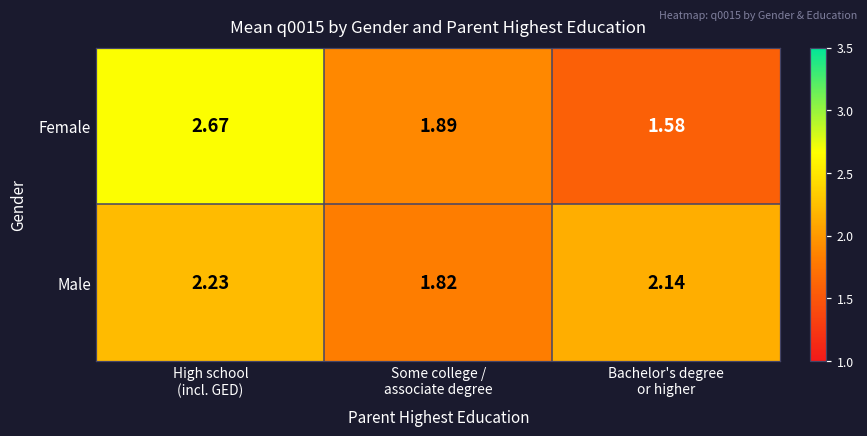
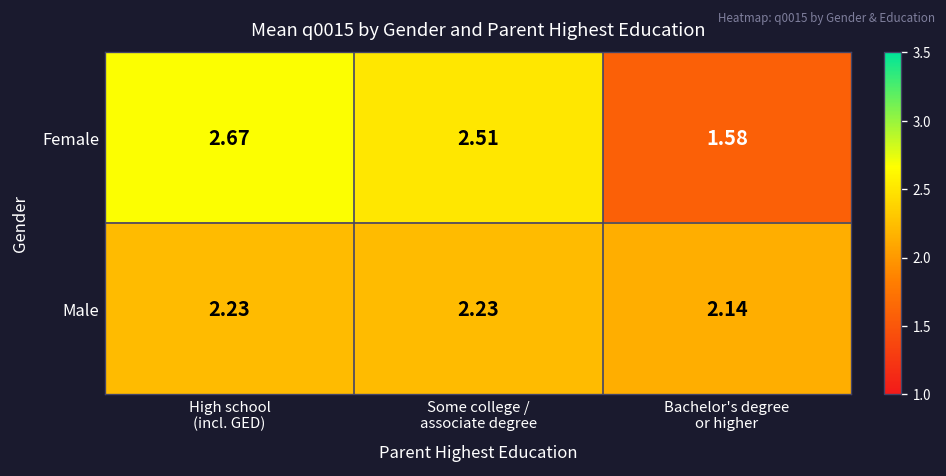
Female, Some college / associate degree: 1.89 -> 2.51
Male, Some college / associate degree: 1.82 -> 2.23
